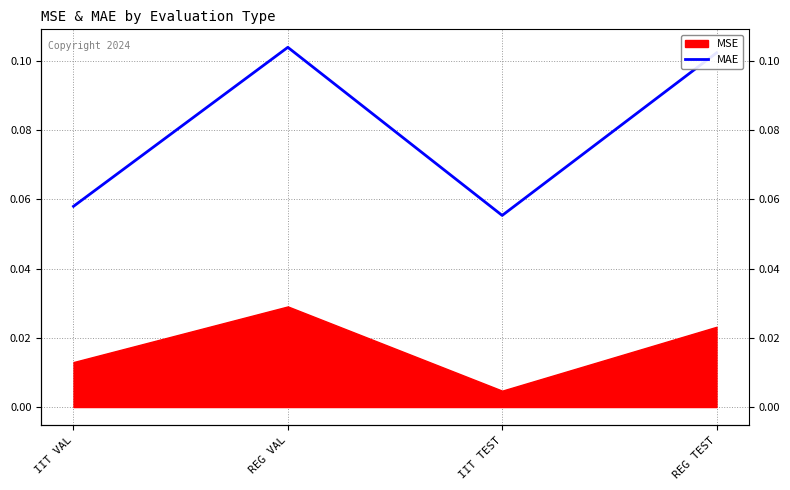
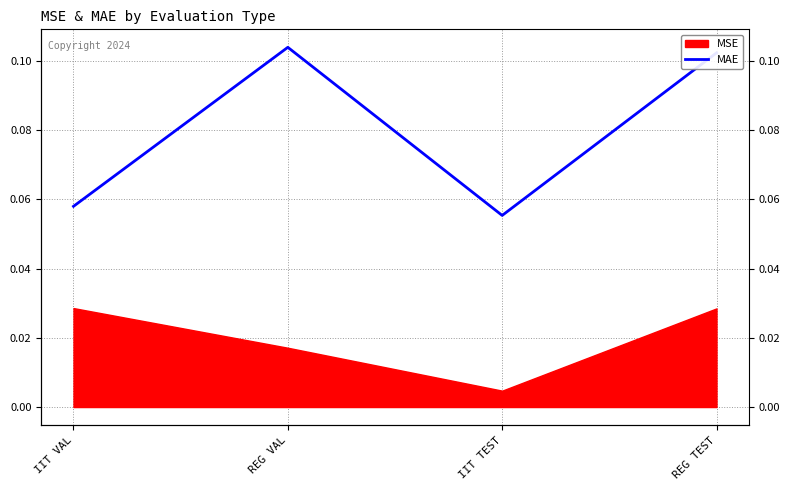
MSE, IIT VAL: 0.013 -> 0.029
MSE, REG VAL: 0.029 -> 0.017
MSE, REG TEST: 0.023 -> 0.028
